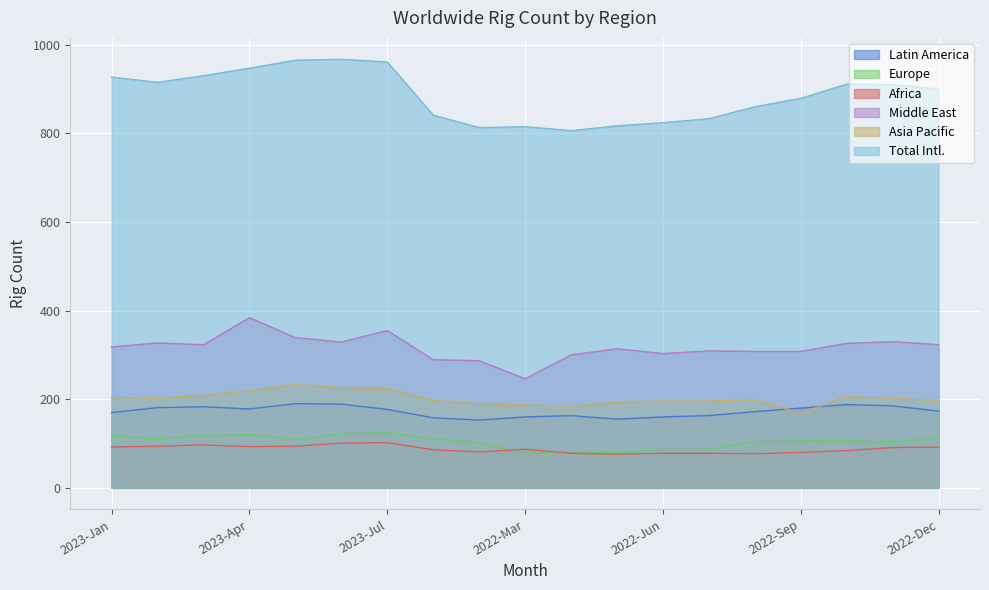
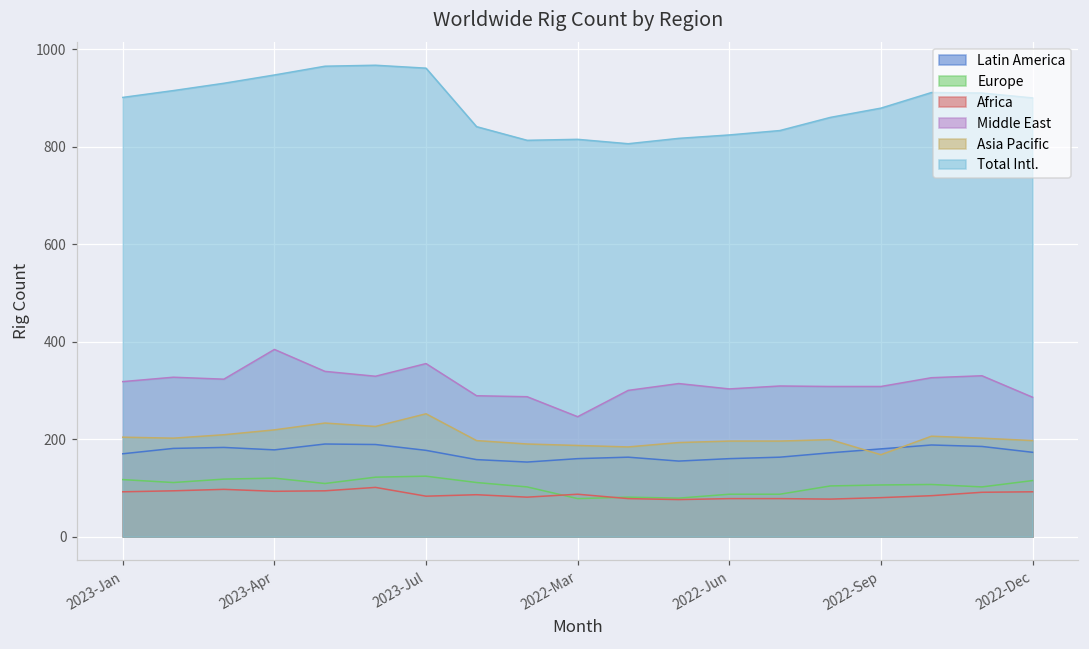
Total Intl., 2023-Jan: 930 -> 900
Africa, 2023-Jul: 100 -> 80
Asia Pacific, 2023-Jul: 220 -> 250
Middle East, 2022-Dec: 320 -> 290
